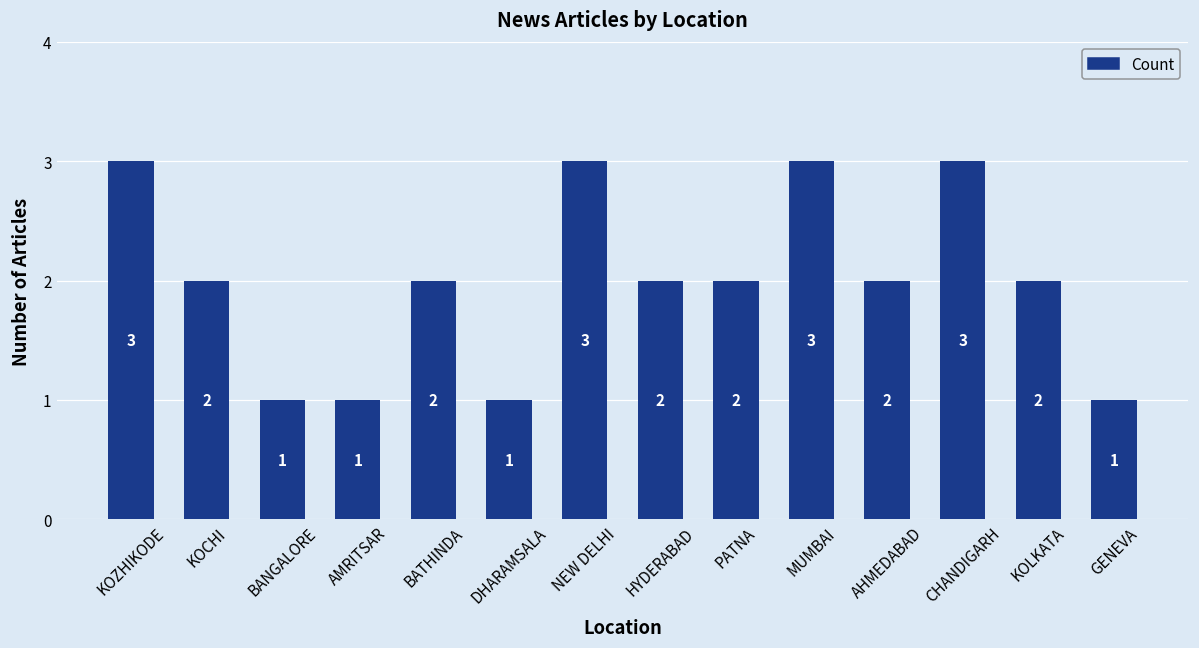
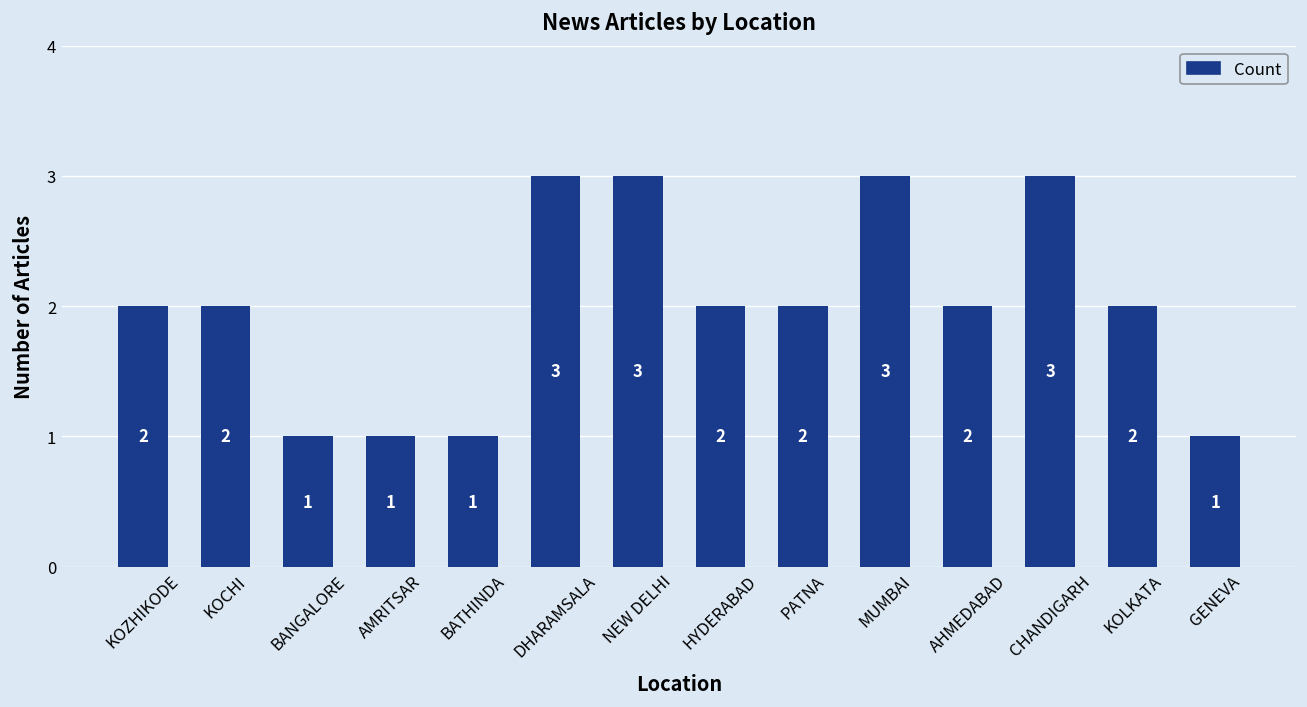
KOZHIKODE: 3 -> 2
BATHINDA: 2 -> 1
DHARAMSALA: 1 -> 3
